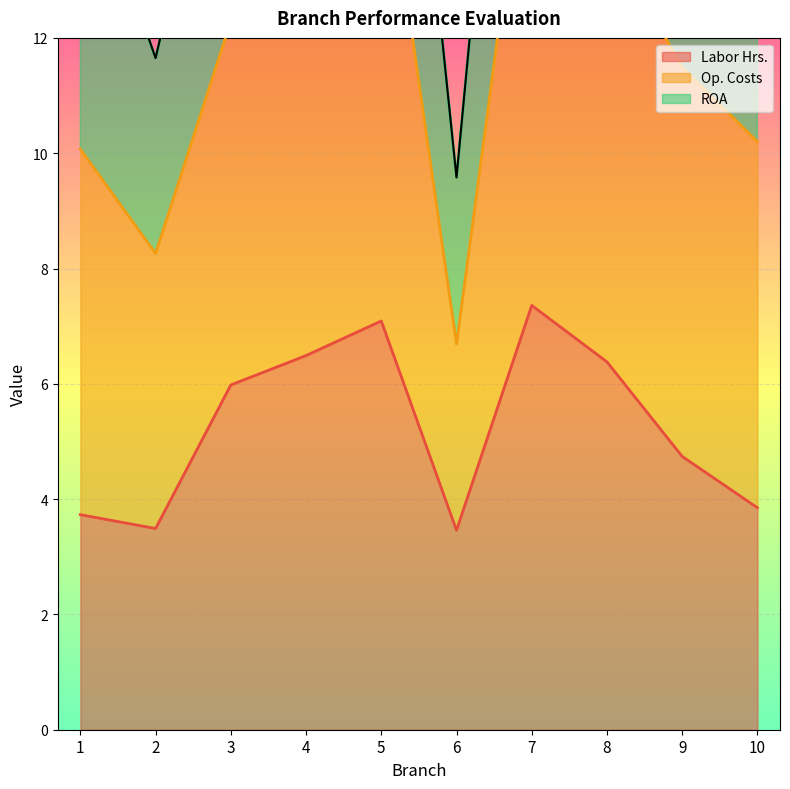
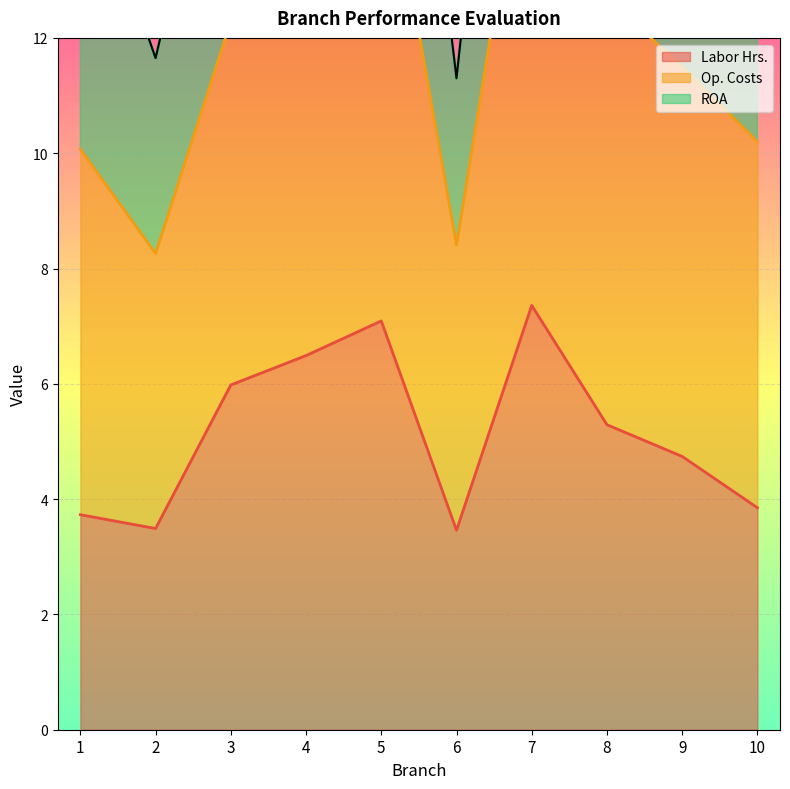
Op. Costs, 6: 3.2 -> 5.0
Labor Hrs., 8: 6.4 -> 5.3
